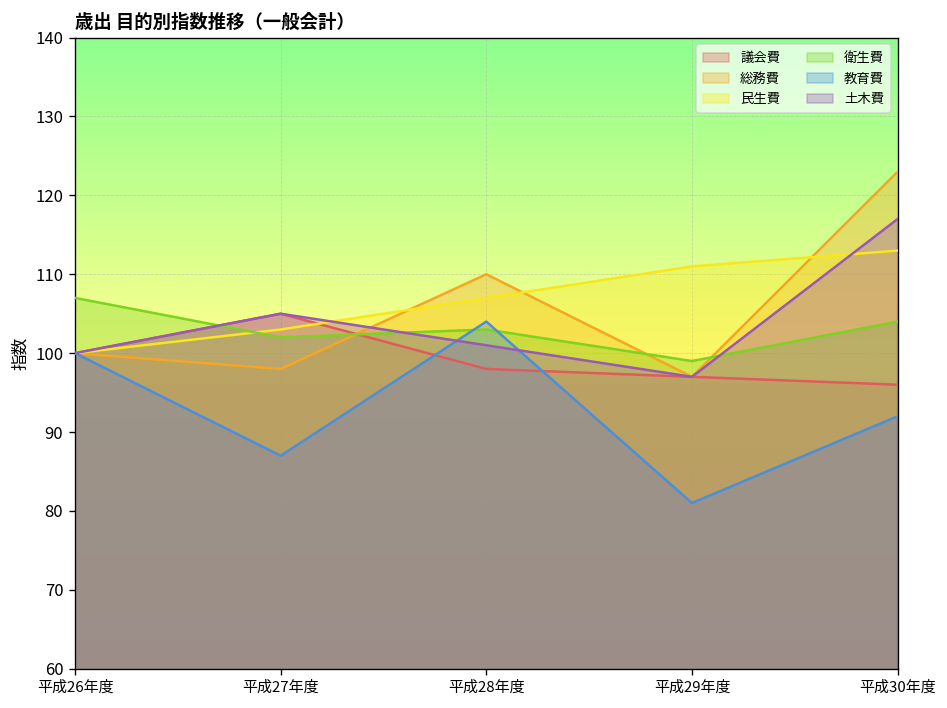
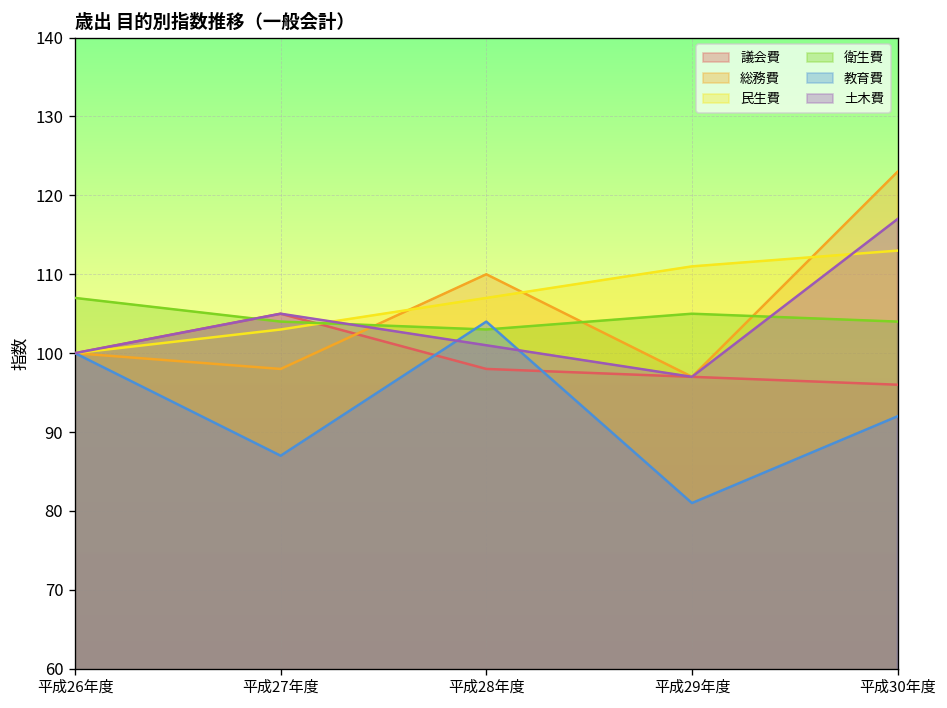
衛生費, 平成27年度: 102 -> 104
衛生費, 平成29年度: 99 -> 105
